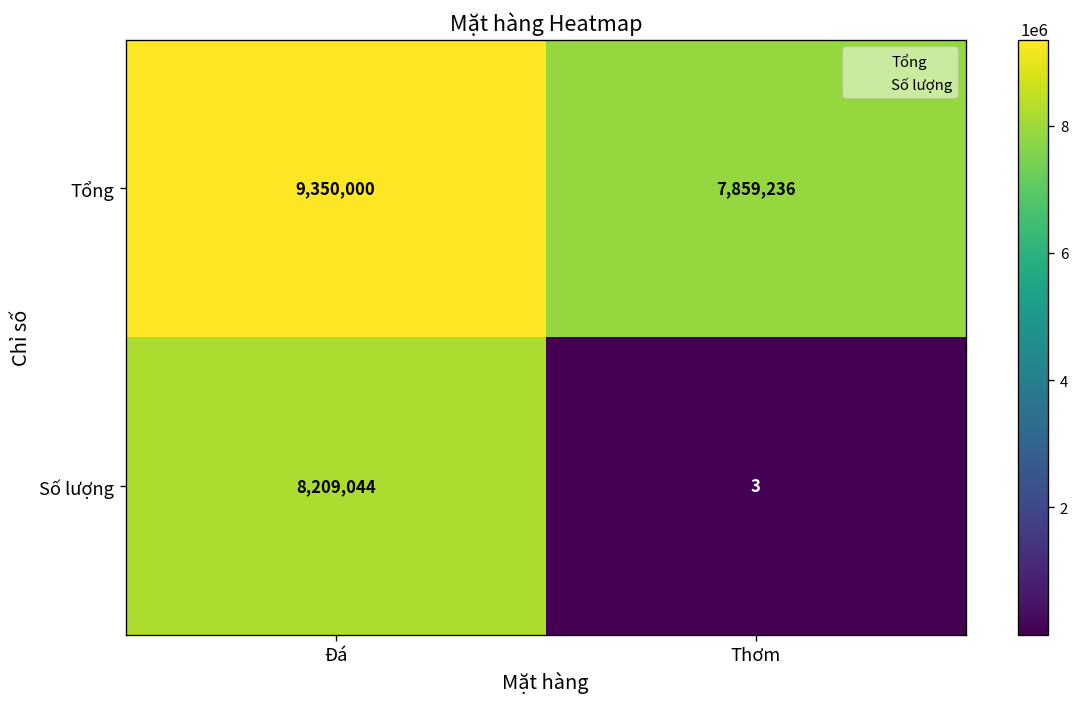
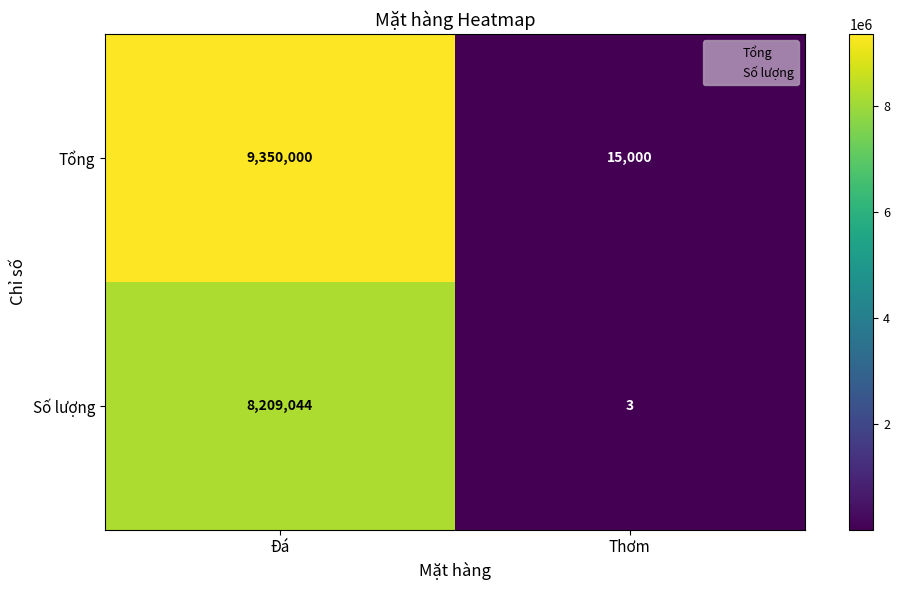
Tổng, Thơm: 7,859,236 -> 15,000
